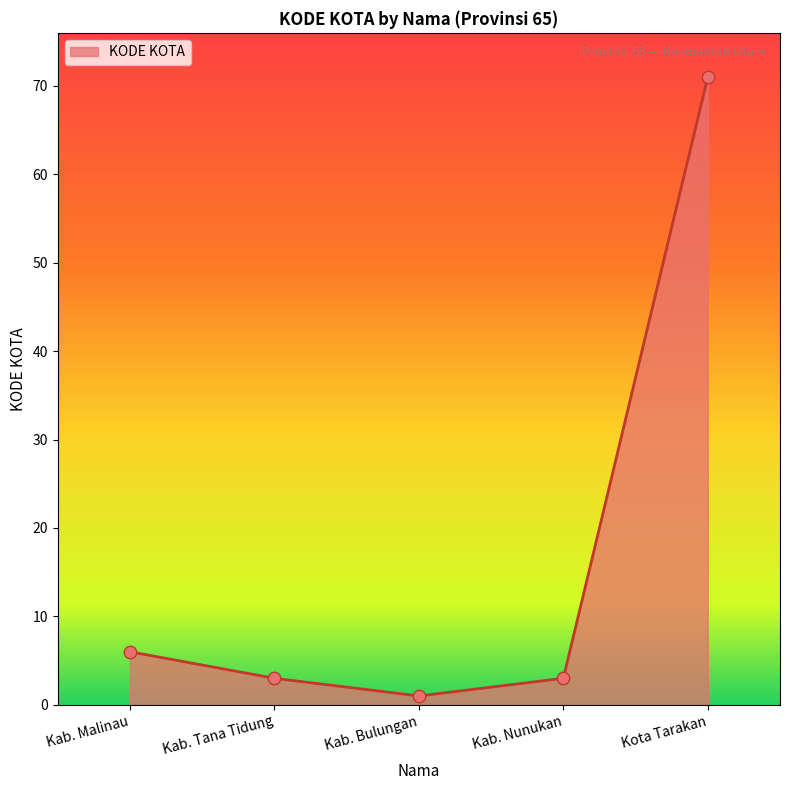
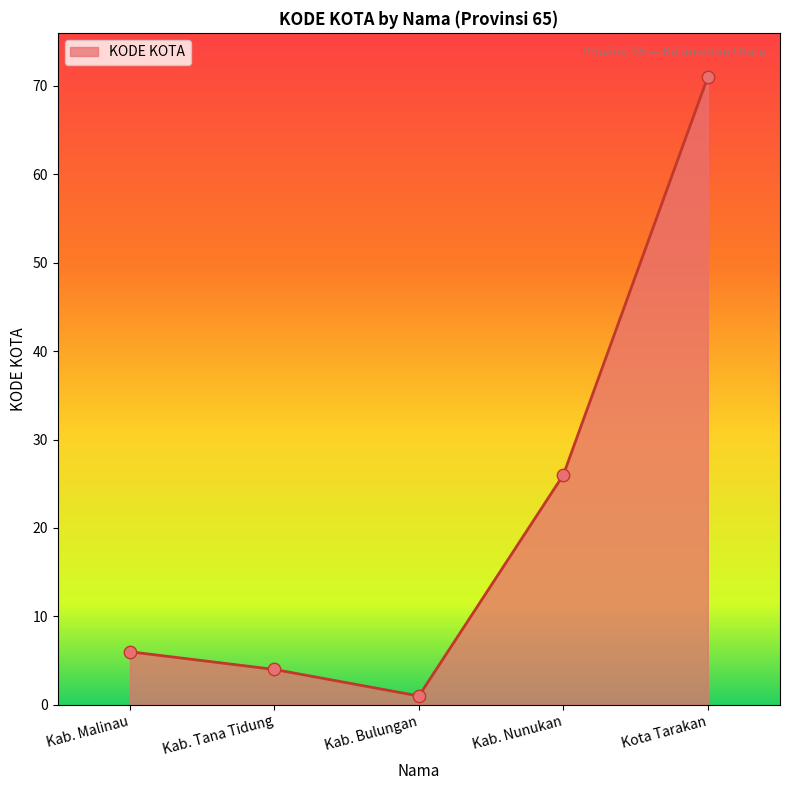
Kab. Tana Tidung: 3 -> 4
Kab. Nunukan: 3 -> 26
